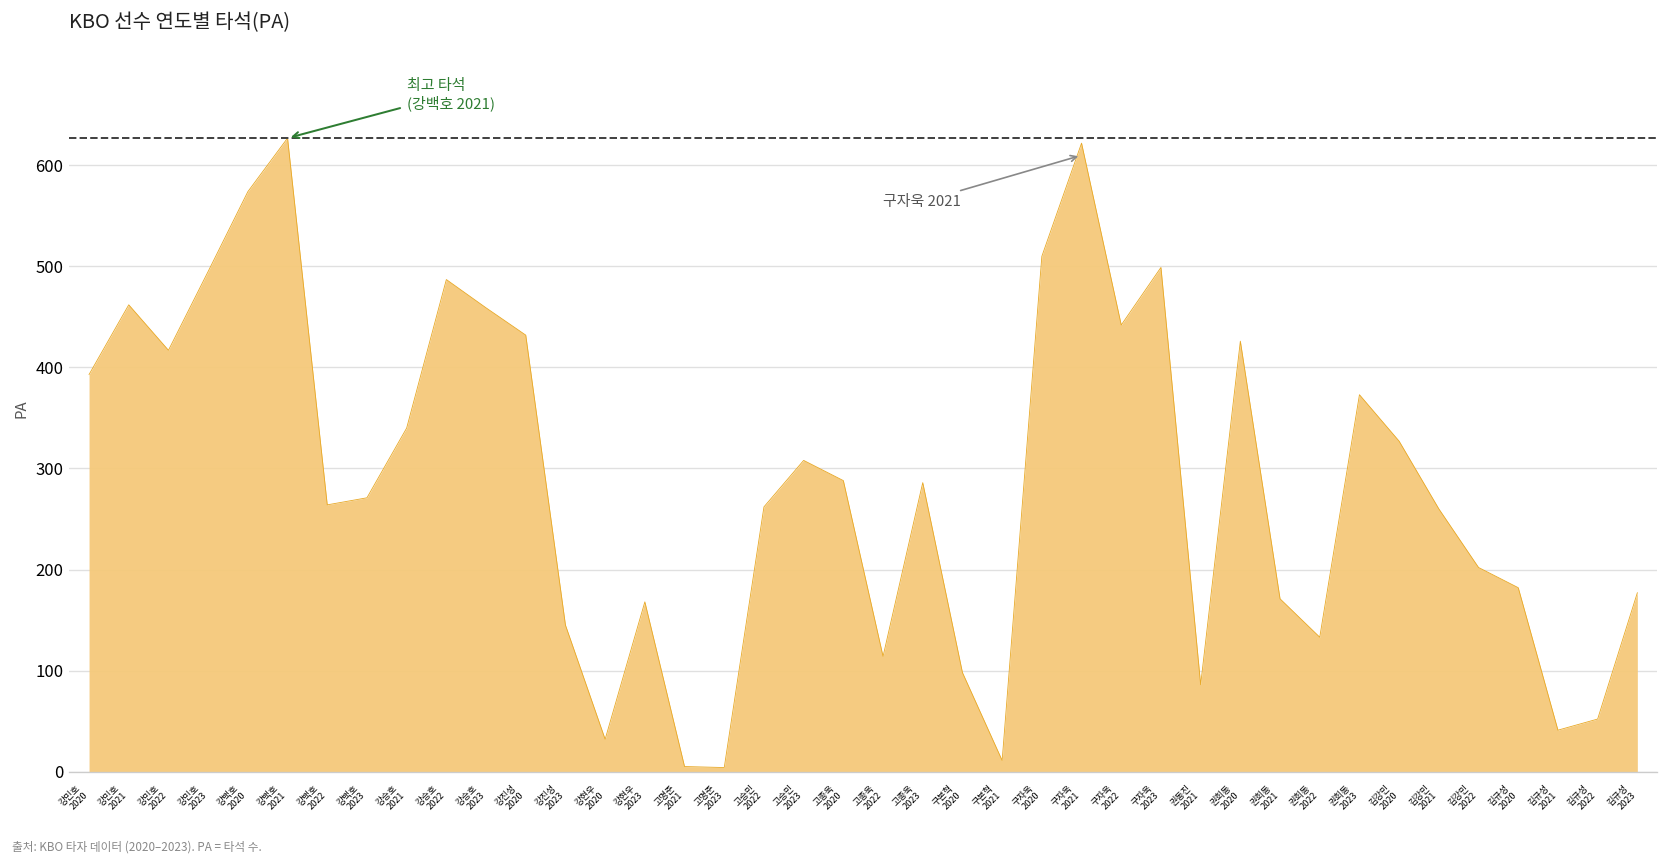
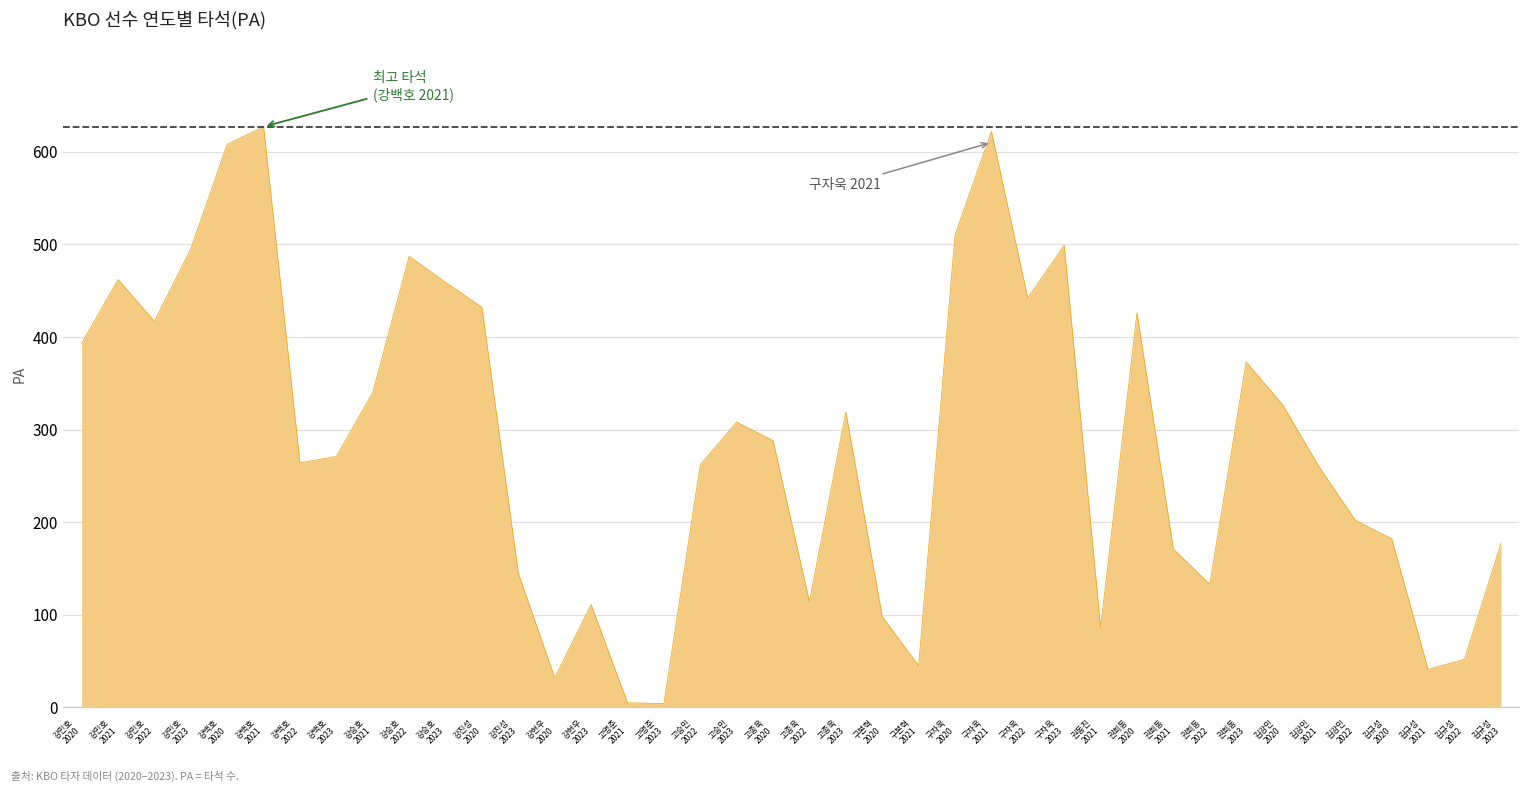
강백호 2020: 570 -> 610
강현우 2023: 170 -> 110
고종욱 2023: 290 -> 320
구본혁 2021: 10 -> 50
